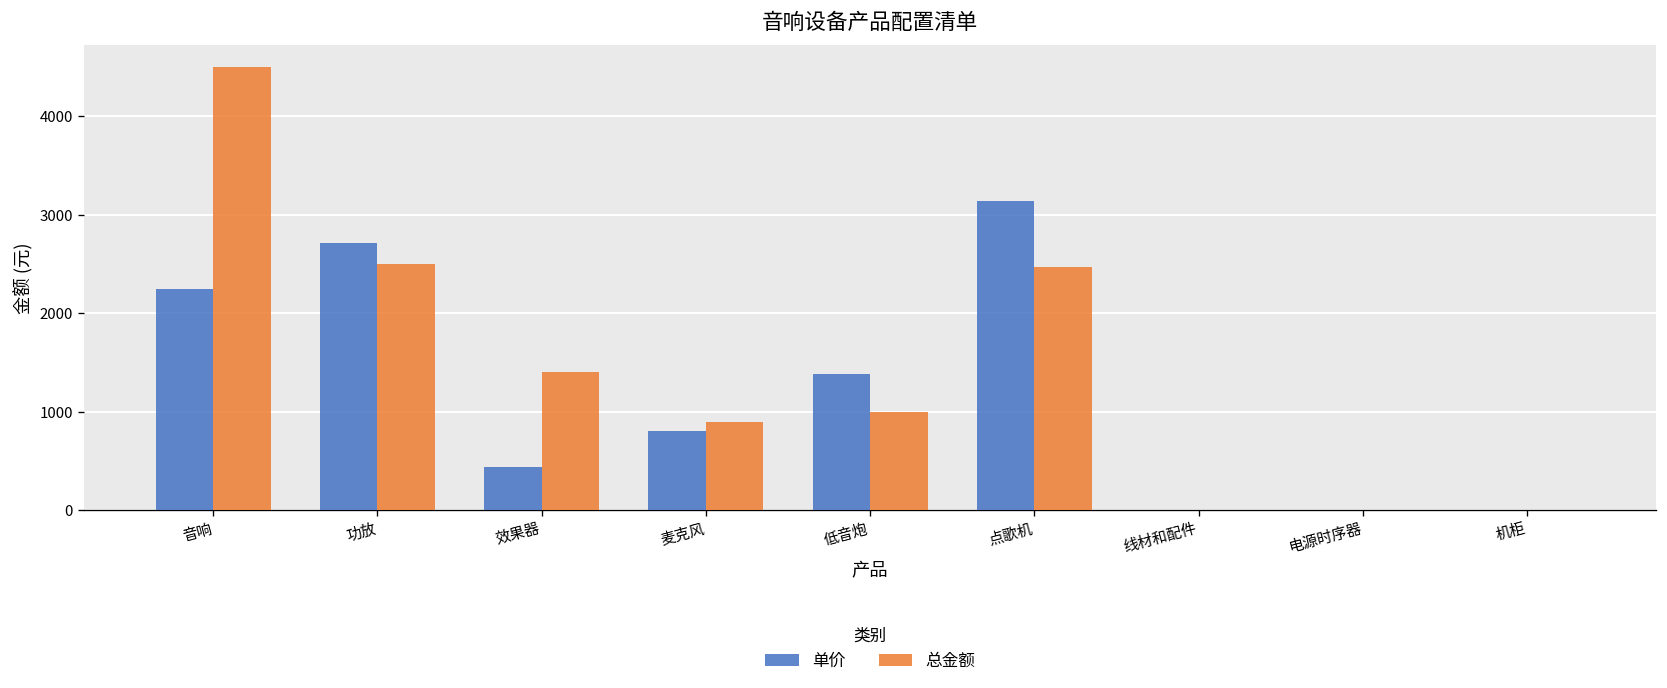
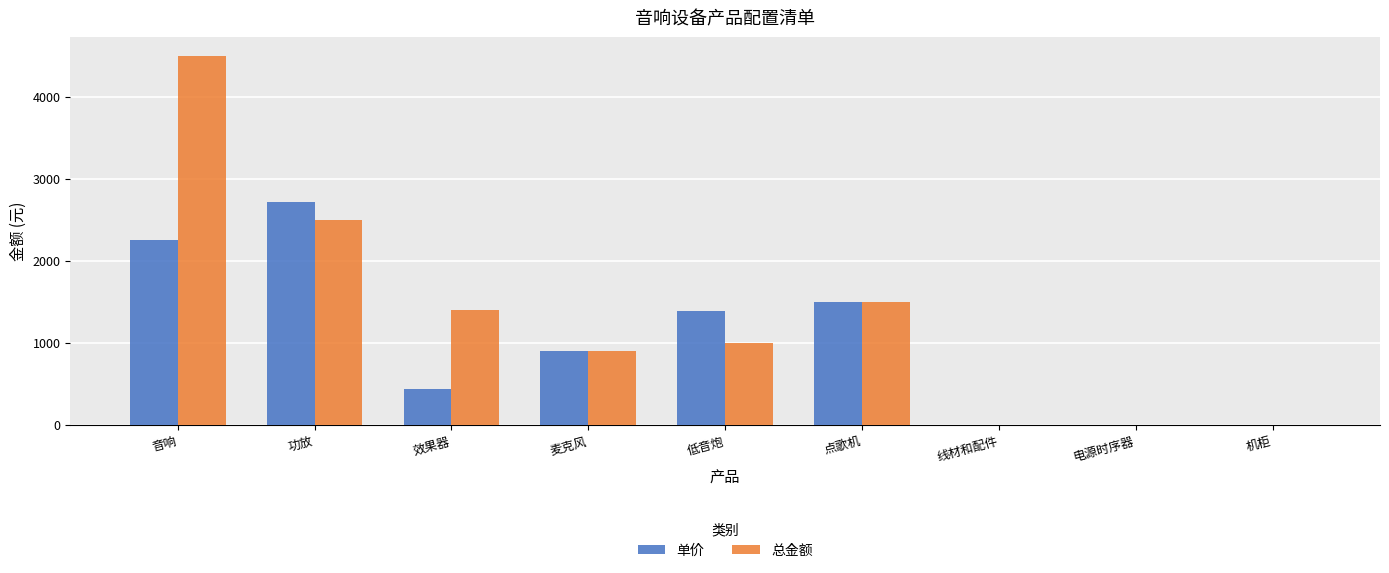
单价, 麦克风: 800 -> 900
单价, 点歌机: 3100 -> 1500
总金额, 点歌机: 2500 -> 1500
